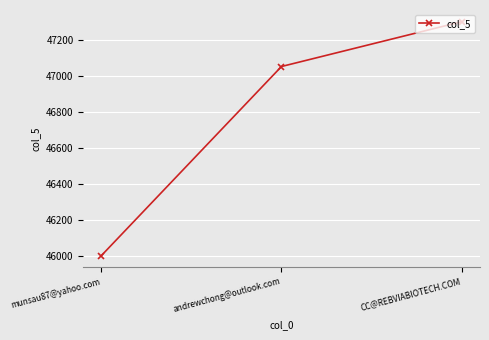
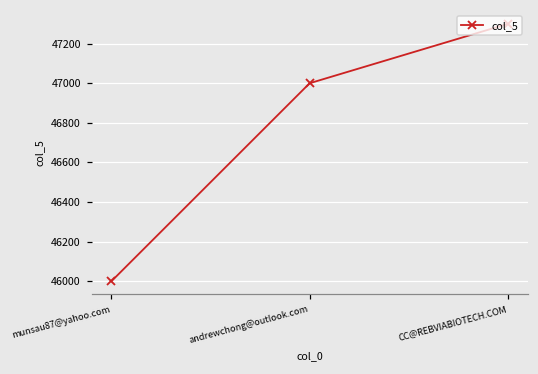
andrewchong@outlook.com: 47050 -> 47000
